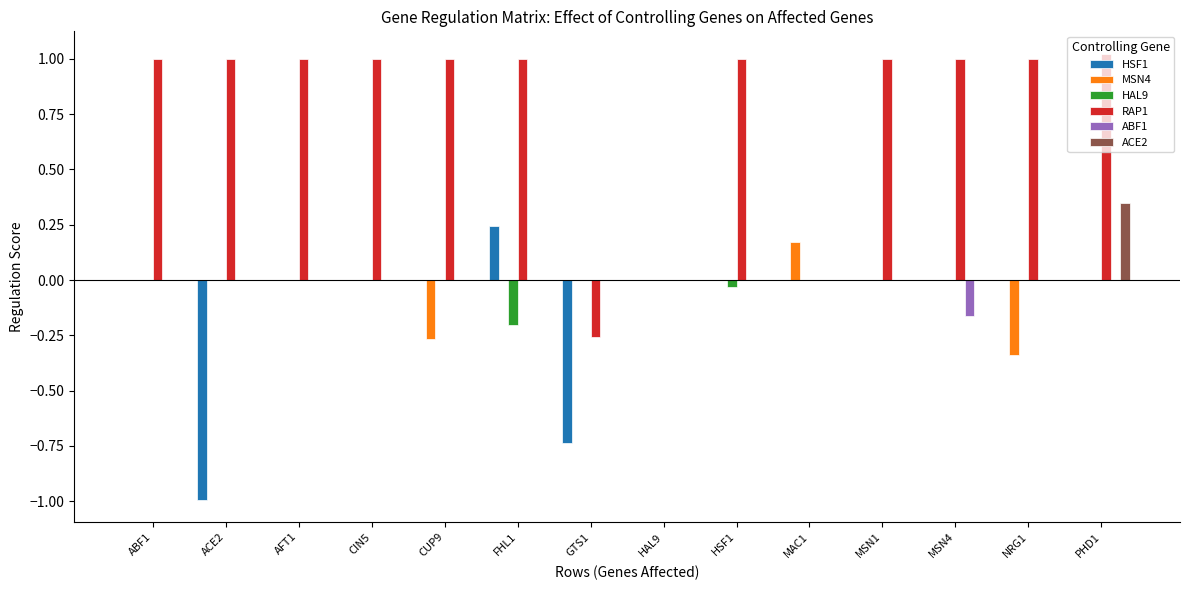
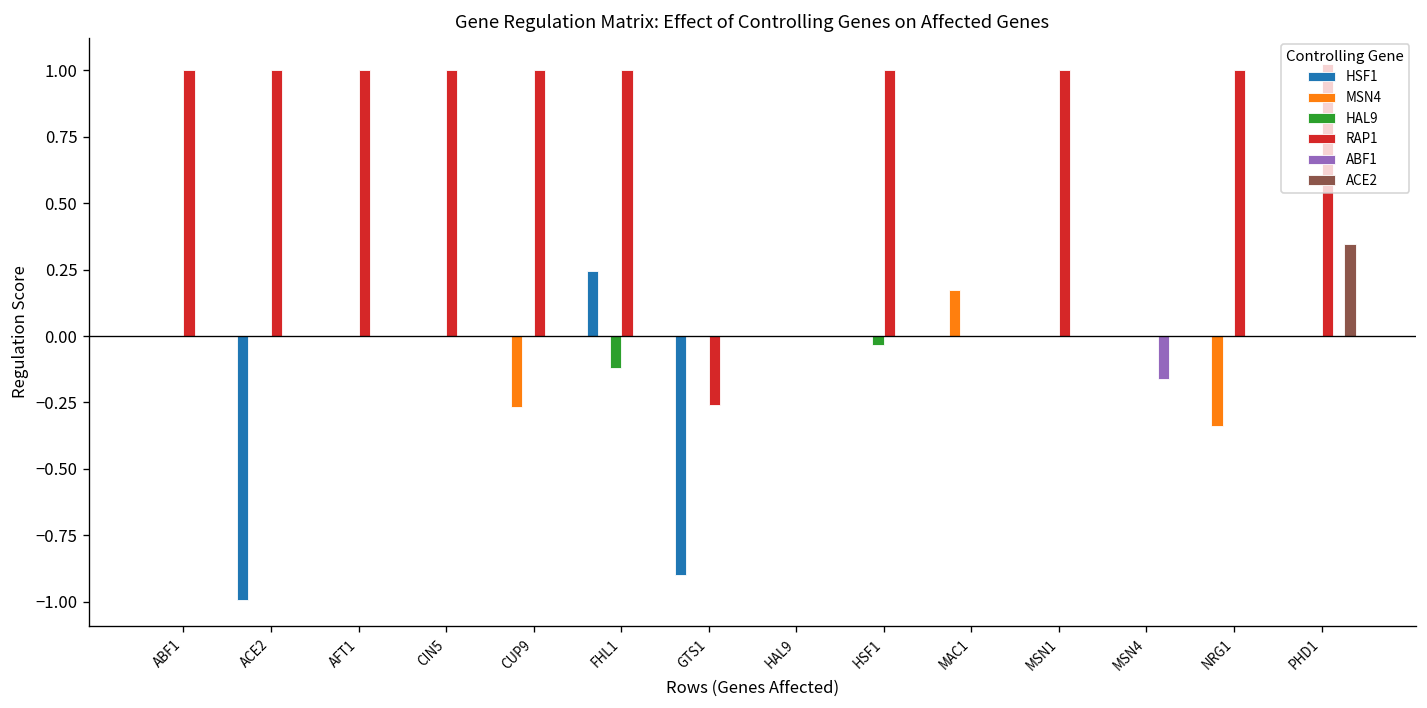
HAL9, FHL1: -0.20 -> -0.12
HSF1, GTS1: -0.74 -> -0.90
RAP1, MSN4: 1 -> 0
